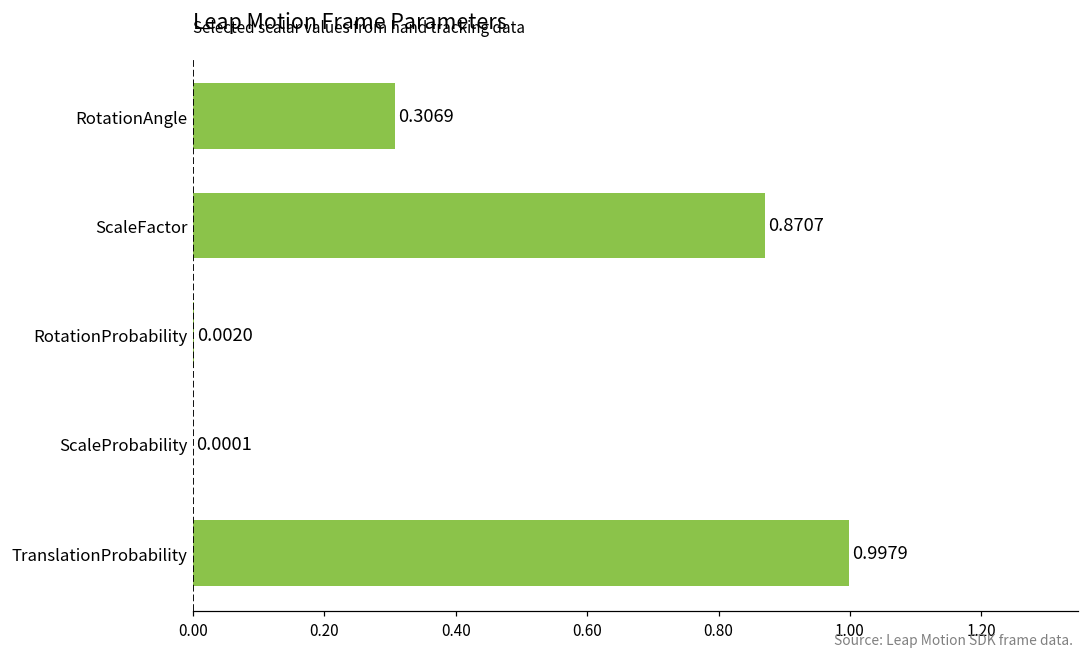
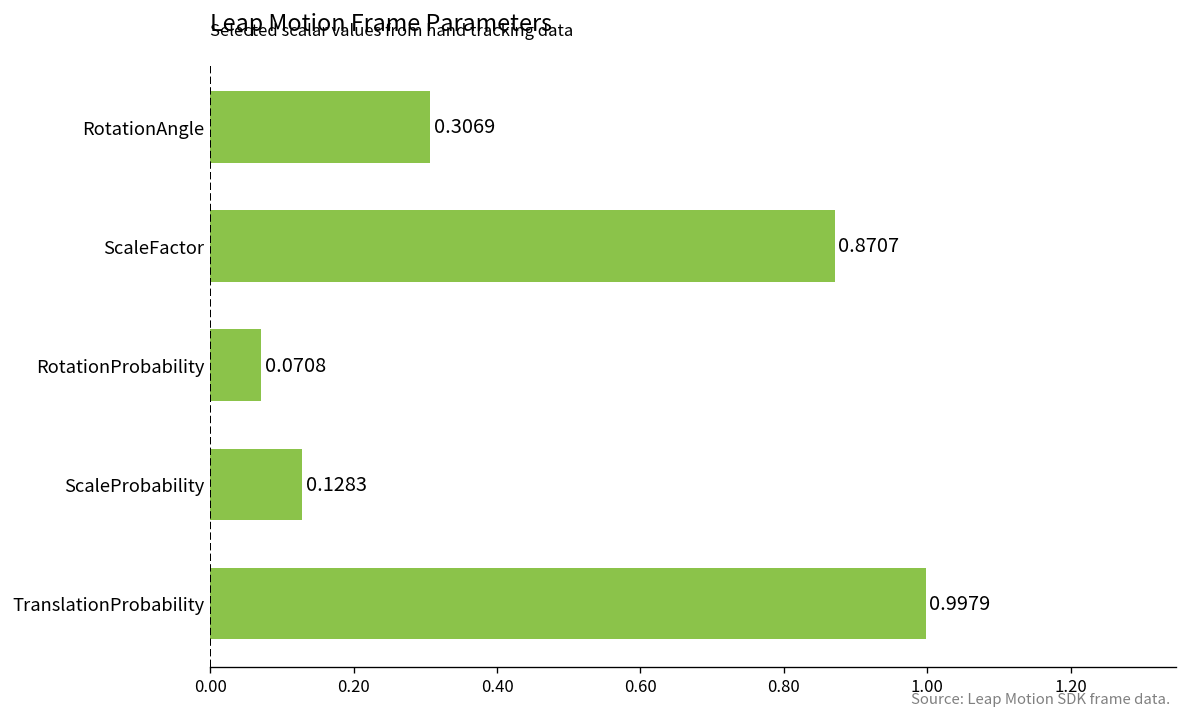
RotationProbability: 0.0020 -> 0.0708
ScaleProbability: 0.0001 -> 0.1283
